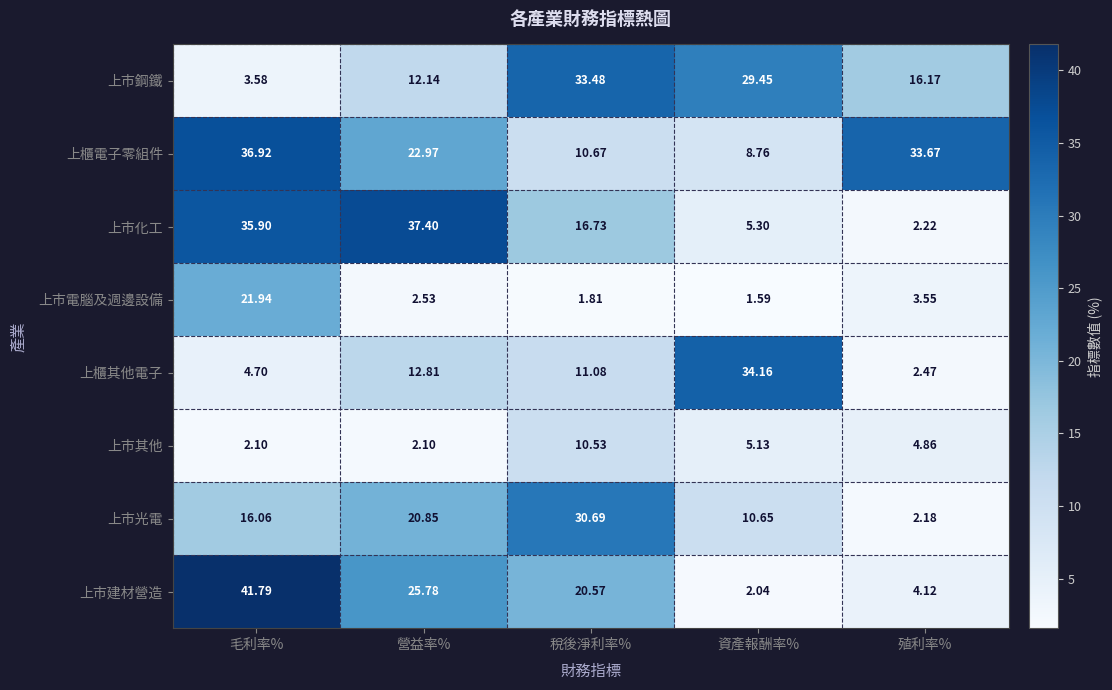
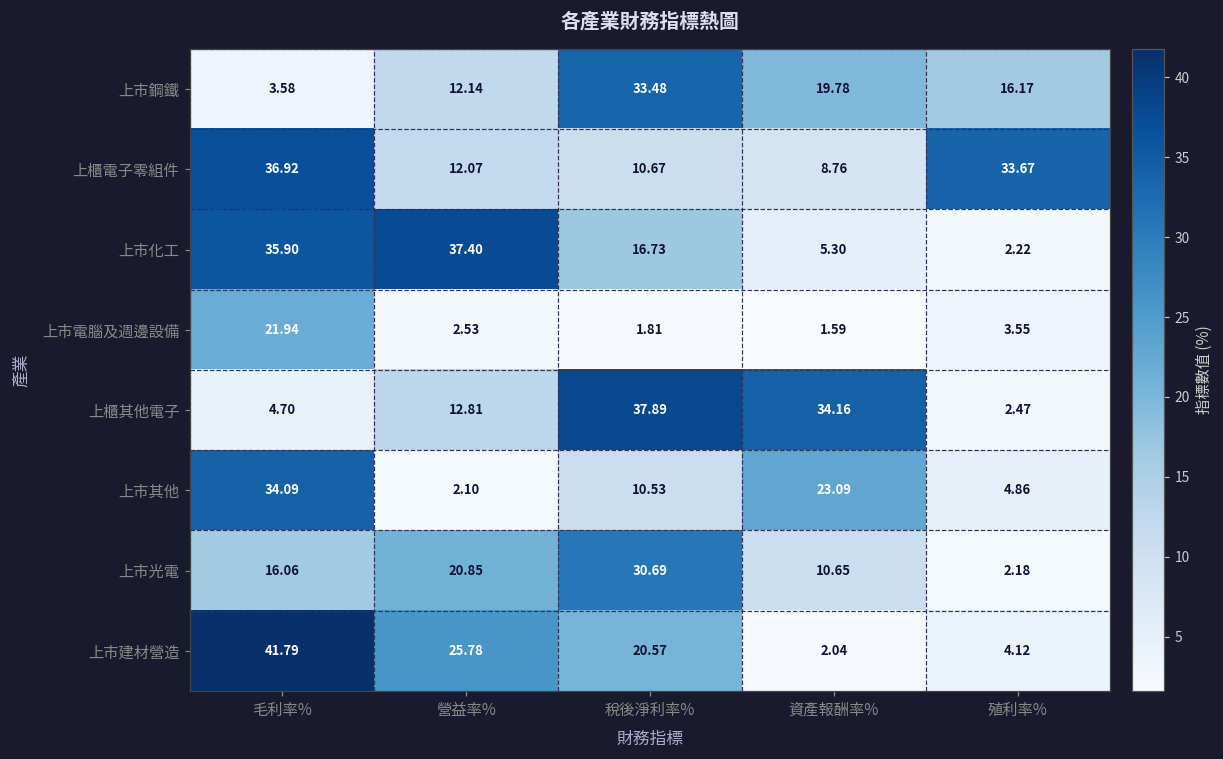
上市鋼鐵, 資產報酬率%: 29.45 -> 19.78
上櫃電子零組件, 營益率%: 22.97 -> 12.07
上櫃其他電子, 稅後淨利率%: 11.08 -> 37.89
上市其他, 毛利率%: 2.10 -> 34.09
上市其他, 資產報酬率%: 5.13 -> 23.09
